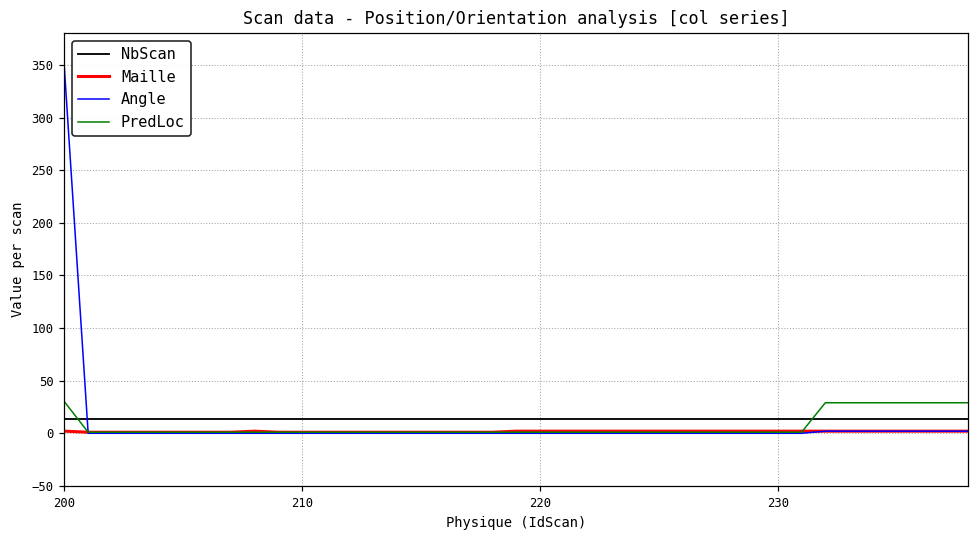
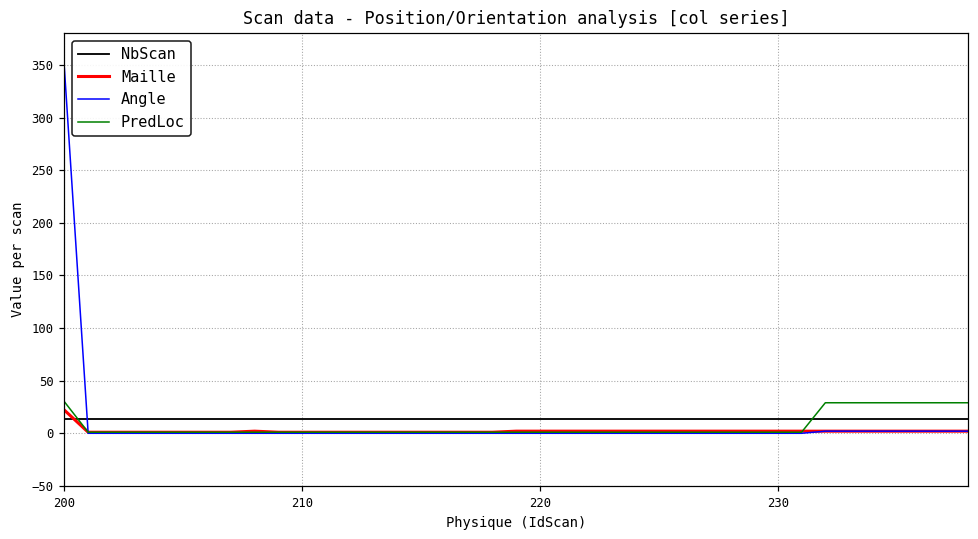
Maille, 200: 0 -> 20
